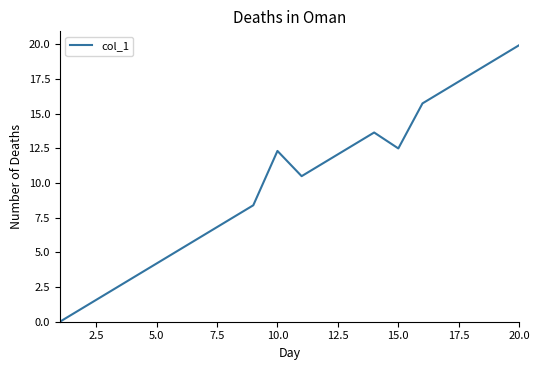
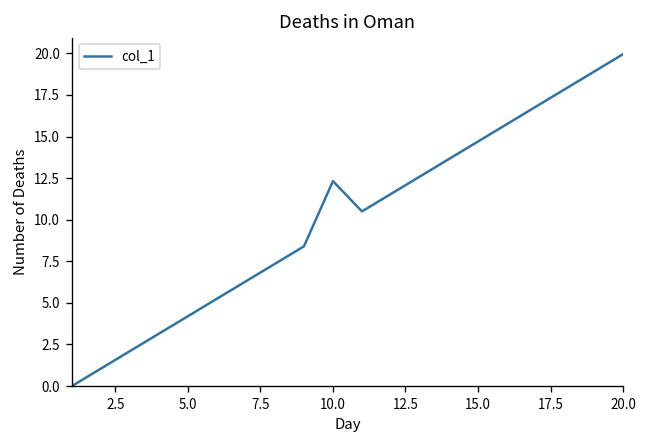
15.0: 12.5 -> 14.7
